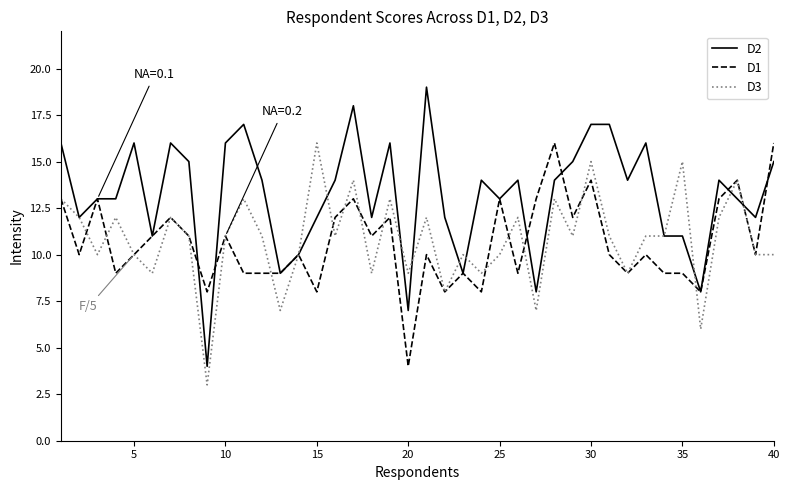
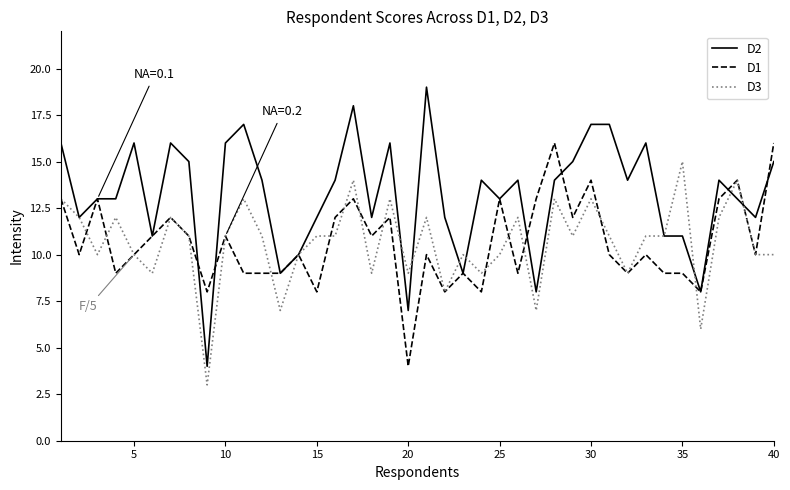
D3, 15: 16 -> 11
D3, 30: 15 -> 13
